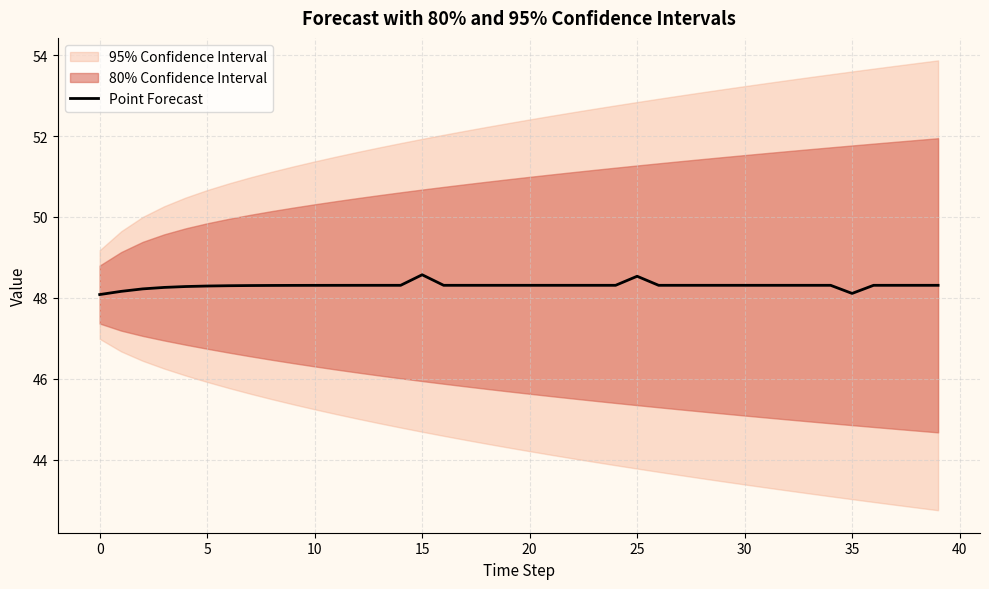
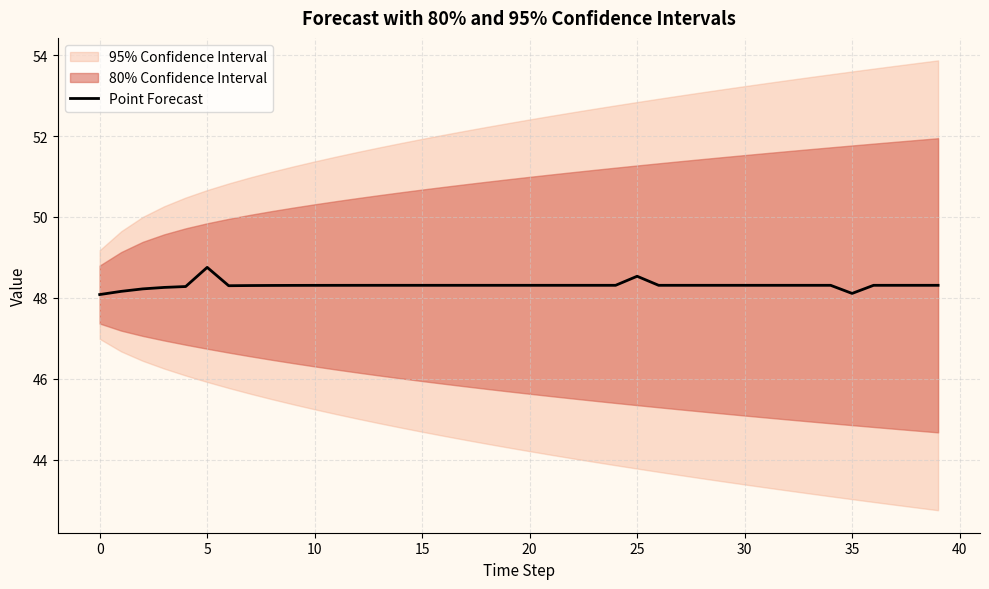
Point Forecast, 5: 48.3 -> 48.8
Point Forecast, 15: 48.6 -> 48.3
